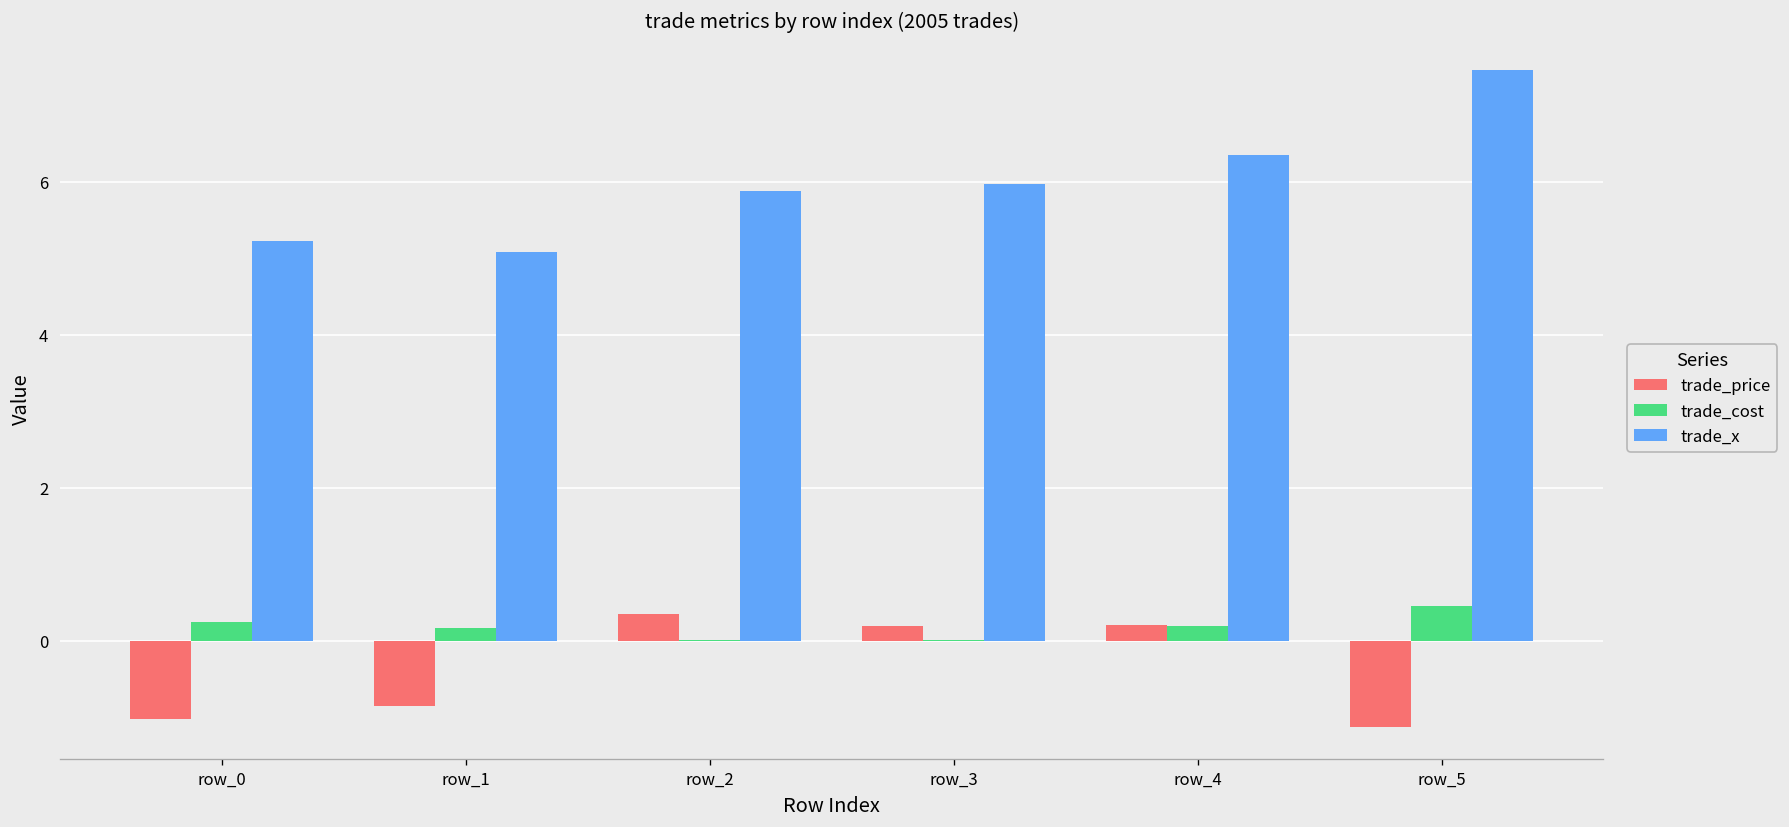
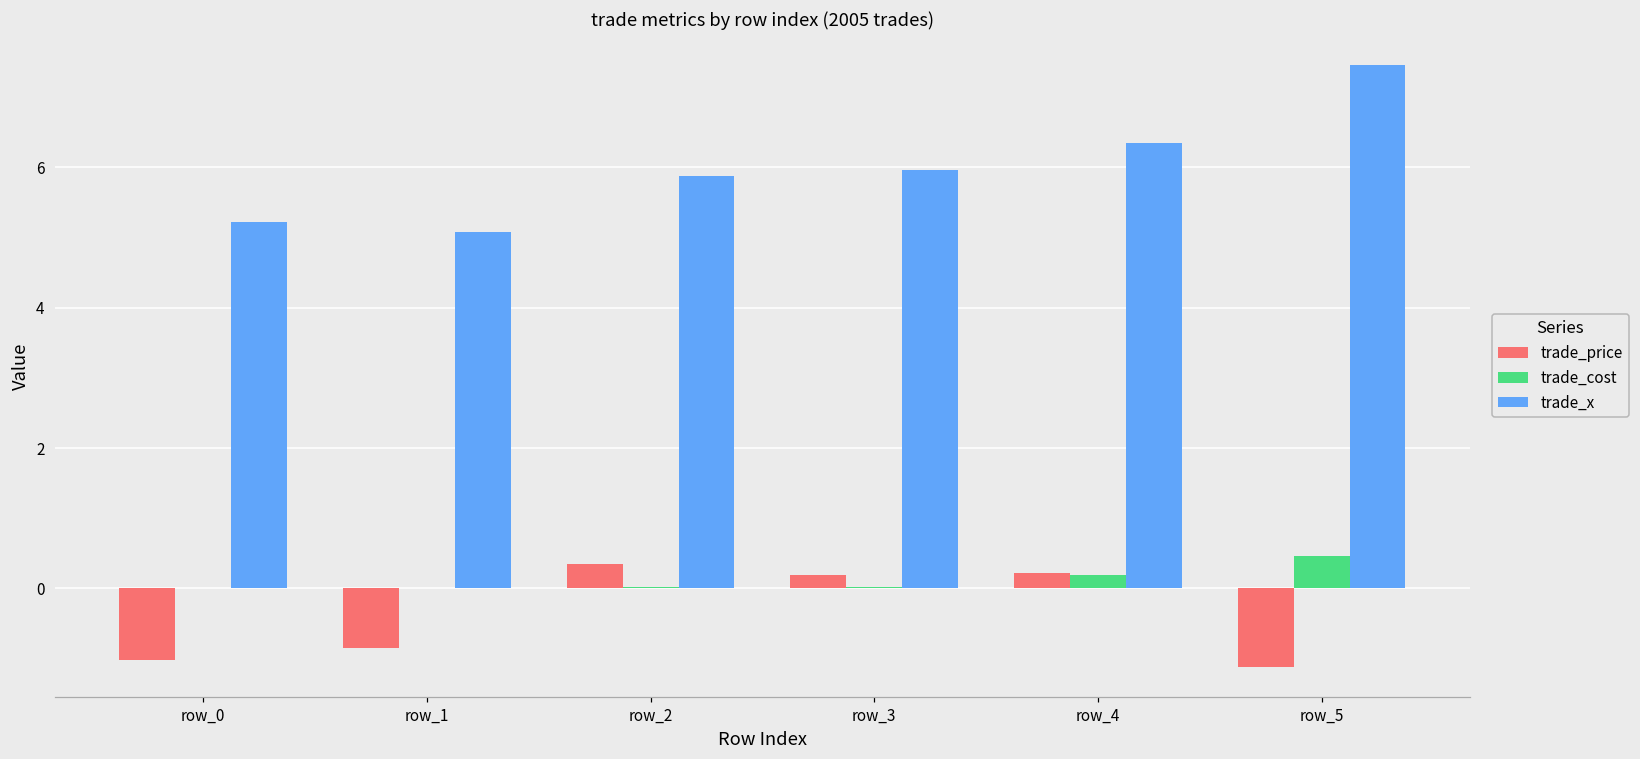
trade_cost, row_0: 0.3 -> 0.0
trade_cost, row_1: 0.2 -> 0.0
